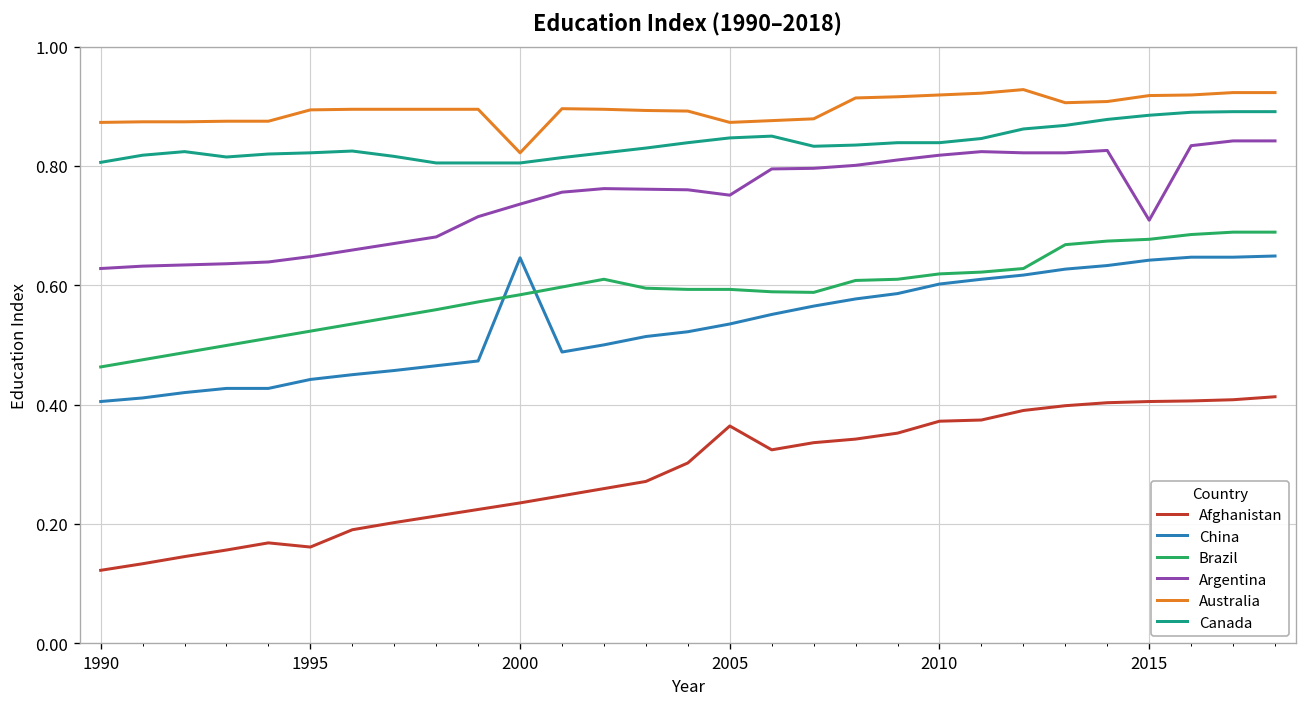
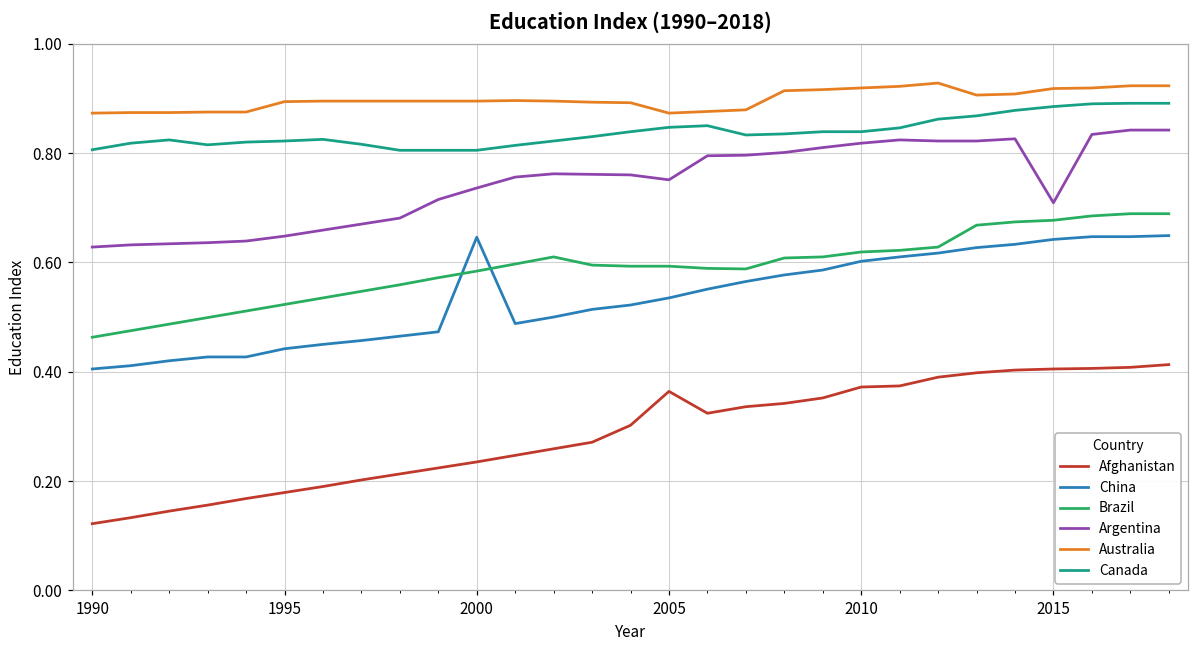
Afghanistan, 1995: 0.16 -> 0.18
Australia, 2000: 0.82 -> 0.90
